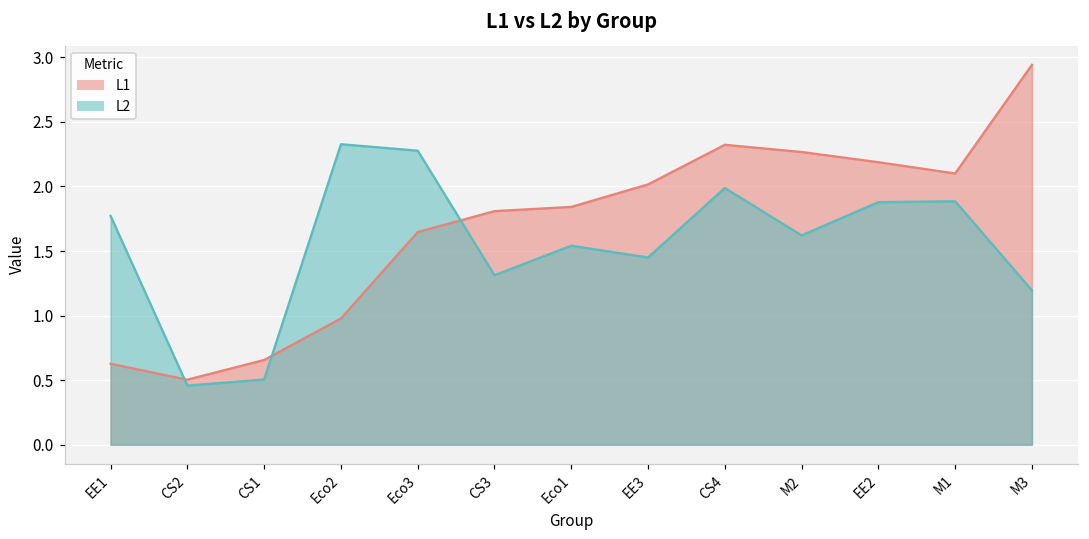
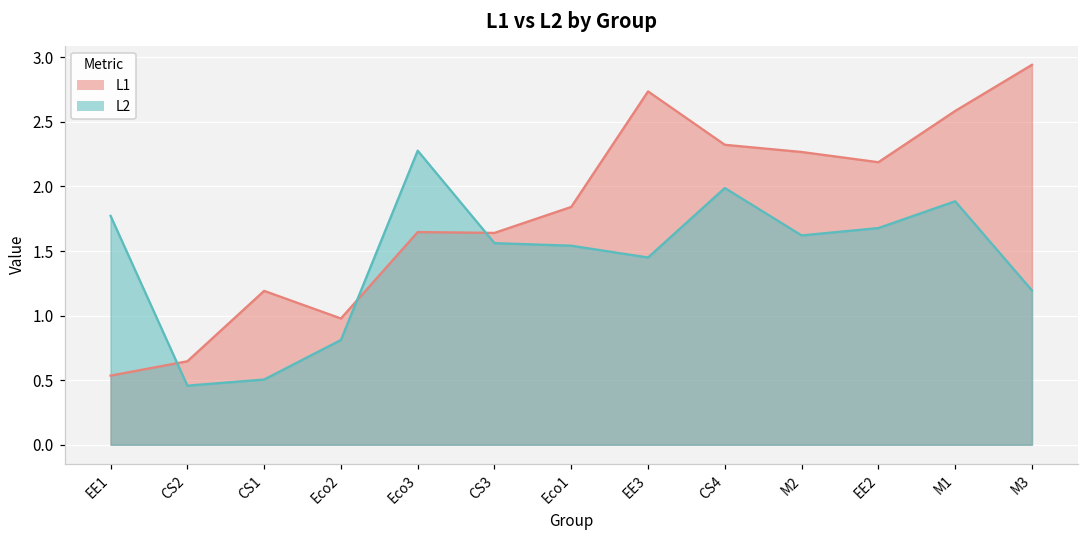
L1, EE1: 0.63 -> 0.54
L1, CS2: 0.50 -> 0.65
L1, CS1: 0.66 -> 1.19
L2, Eco2: 2.33 -> 0.81
L1, CS3: 1.81 -> 1.64
L2, CS3: 1.31 -> 1.56
L1, EE3: 2.02 -> 2.74
L2, EE2: 1.88 -> 1.68
L1, M1: 2.10 -> 2.59
